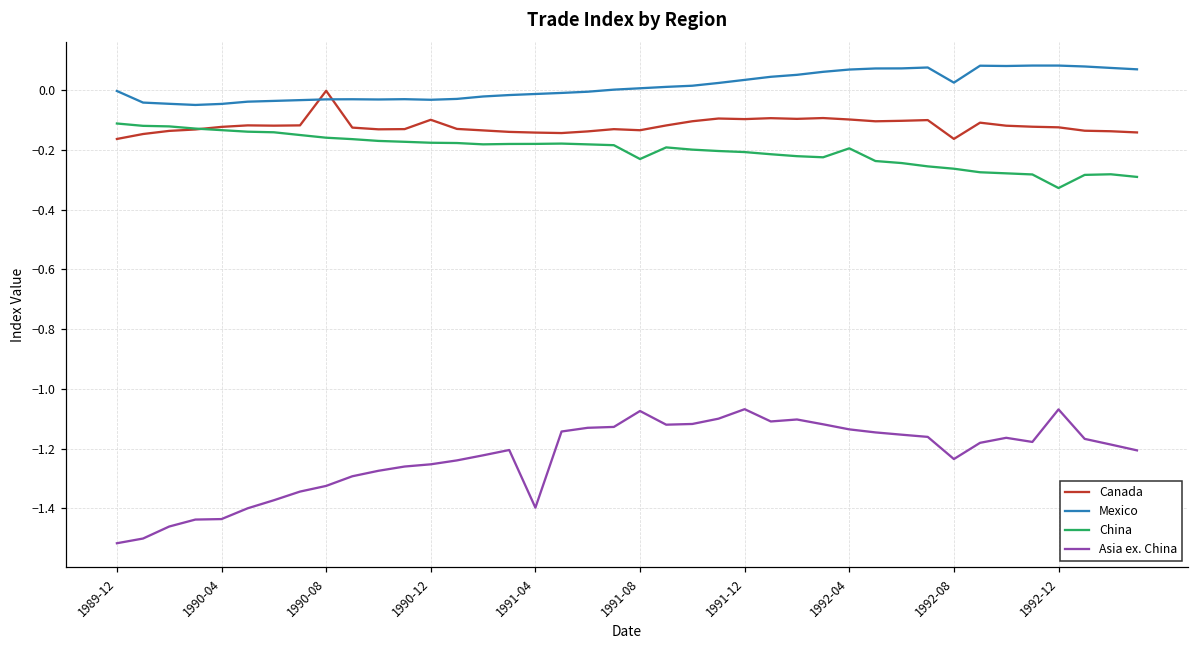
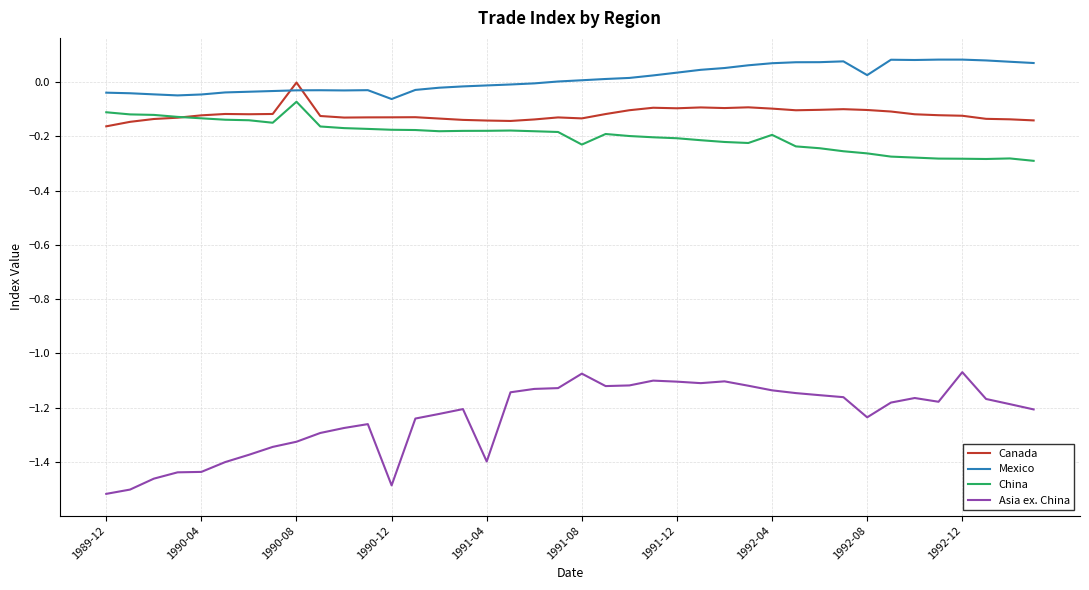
Mexico, 1989-12: 0.00 -> -0.04
China, 1990-08: -0.16 -> -0.07
Canada, 1990-12: -0.10 -> -0.13
Mexico, 1990-12: -0.03 -> -0.06
Asia ex. China, 1990-12: -1.25 -> -1.49
Asia ex. China, 1991-12: -1.07 -> -1.10
Canada, 1992-08: -0.16 -> -0.10
China, 1992-12: -0.33 -> -0.28
